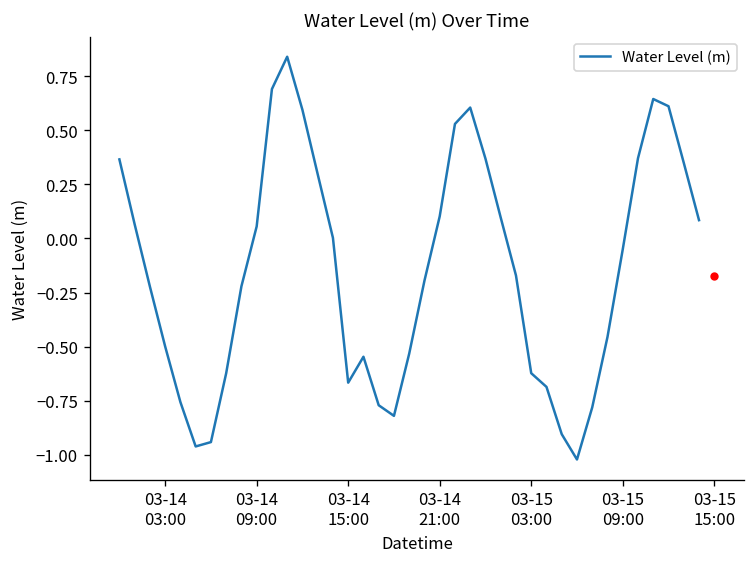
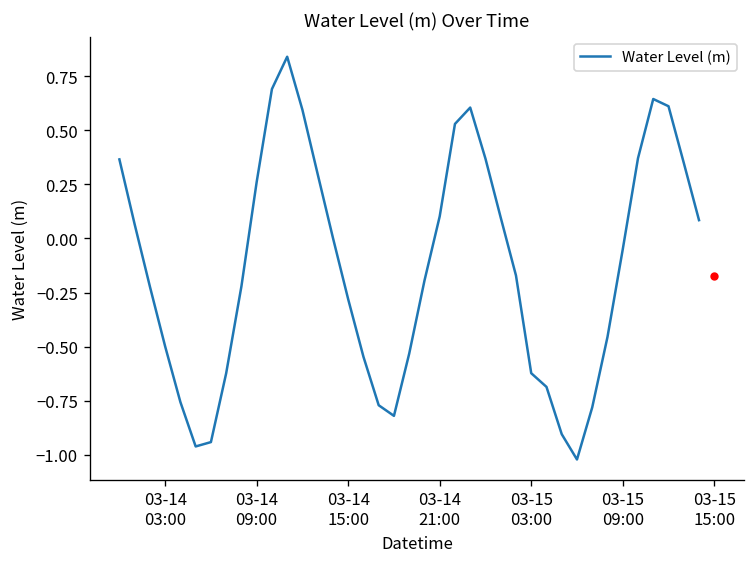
Water Level (m), 03-14 09:00: 0.06 -> 0.26
Water Level (m), 03-14 15:00: -0.67 -> -0.28
